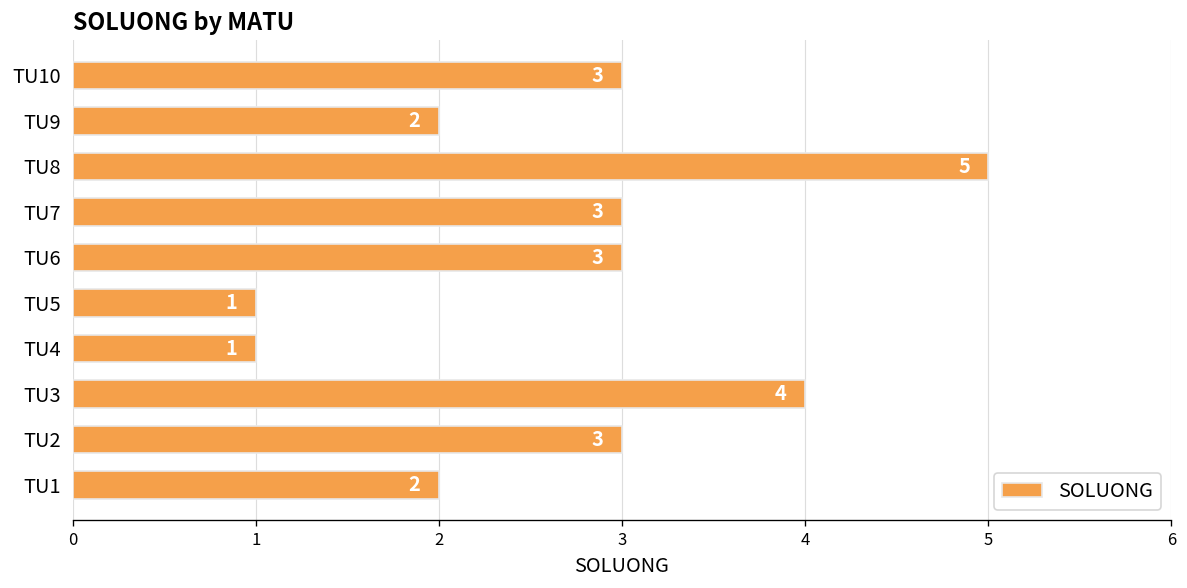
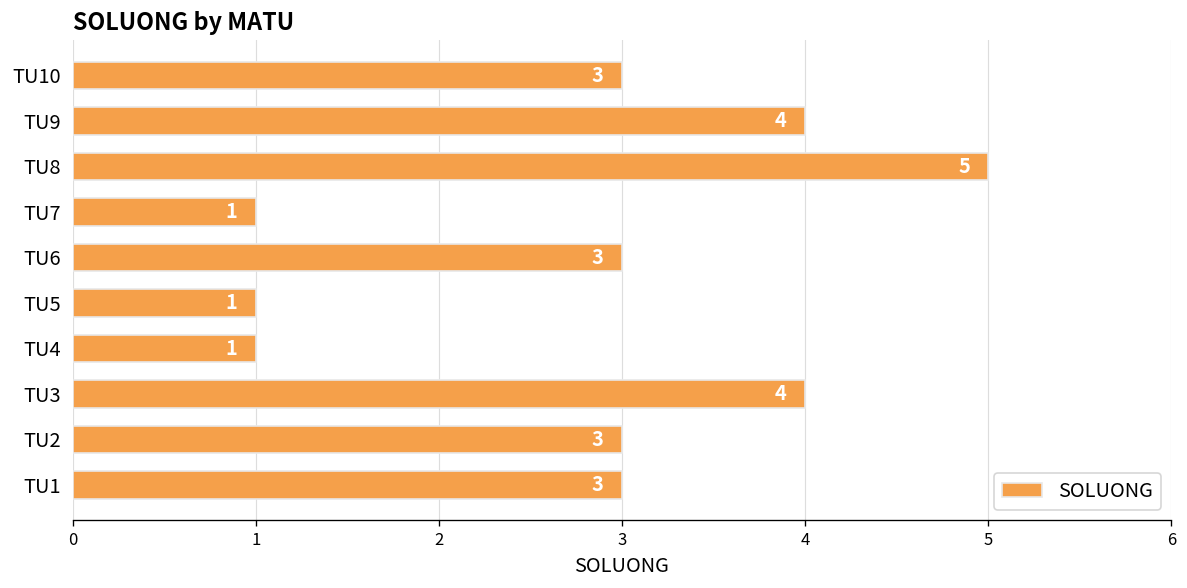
TU9: 2 -> 4
TU7: 3 -> 1
TU1: 2 -> 3
